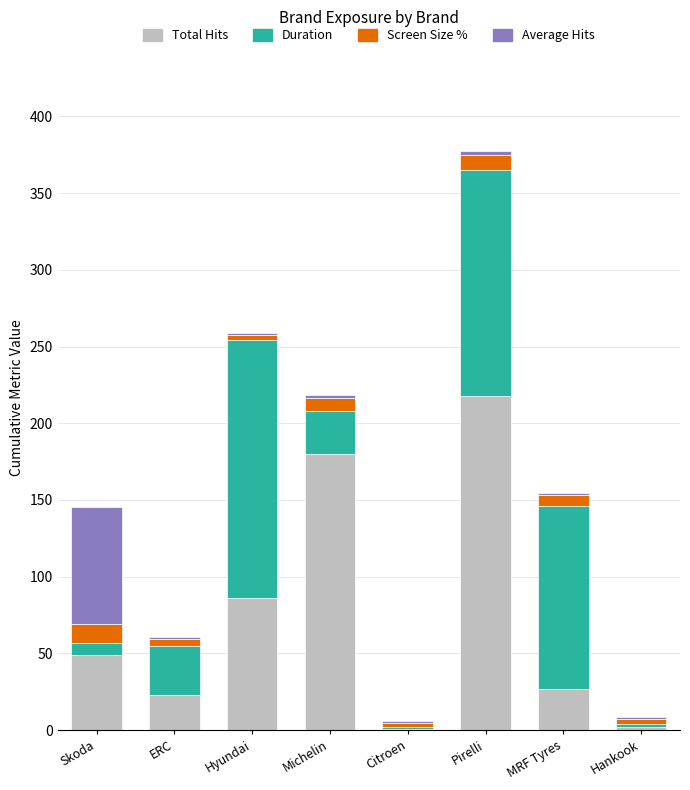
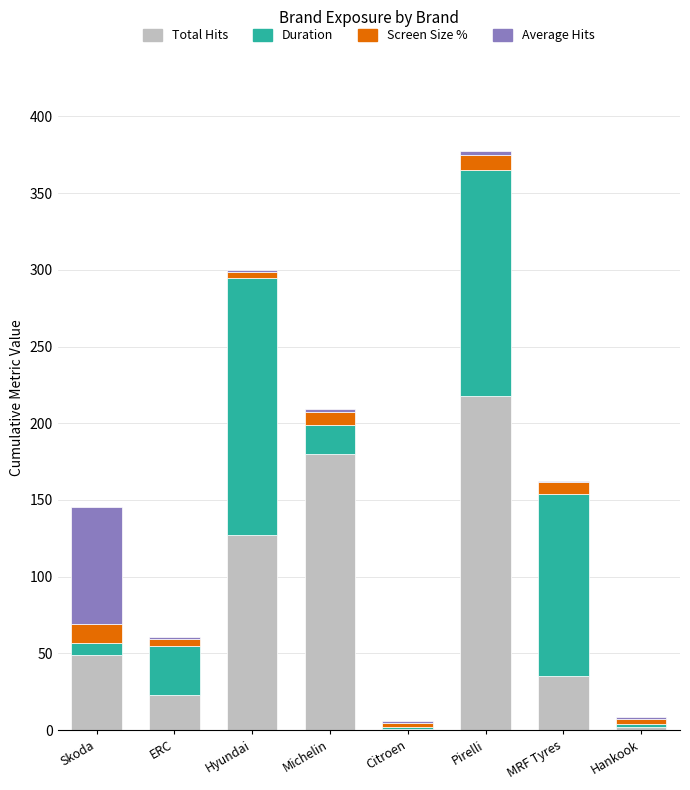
Total Hits, Hyundai: 86 -> 127
Duration, Michelin: 28 -> 19
Total Hits, MRF Tyres: 27 -> 35
